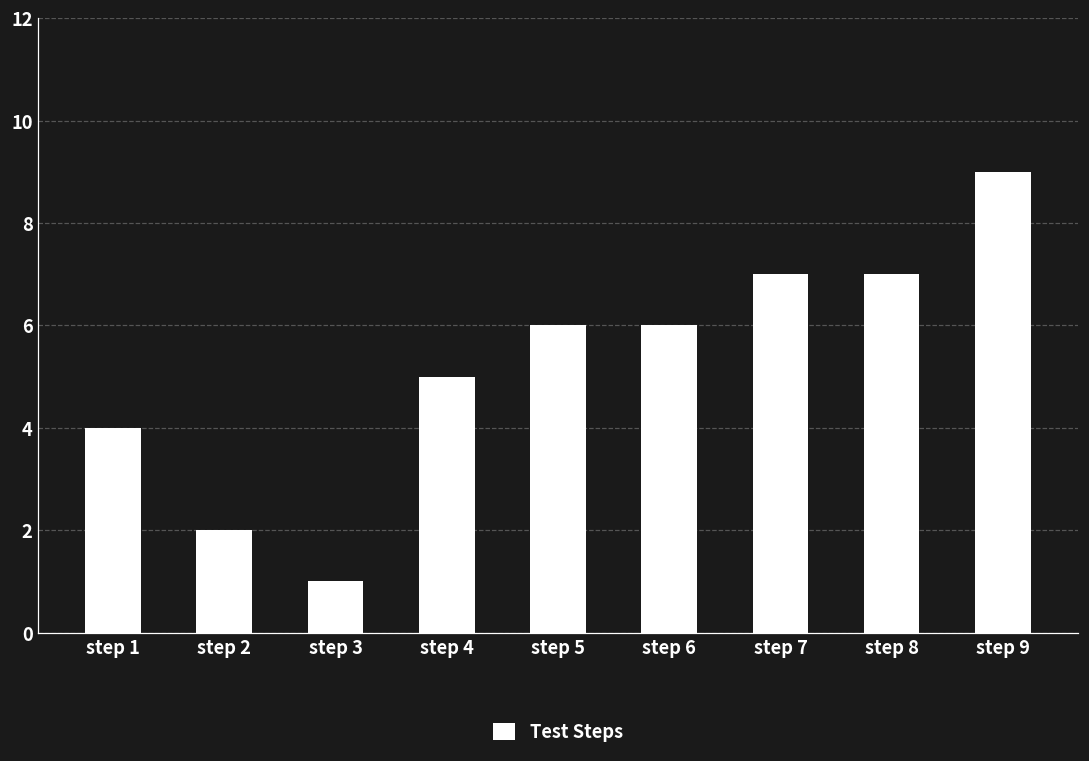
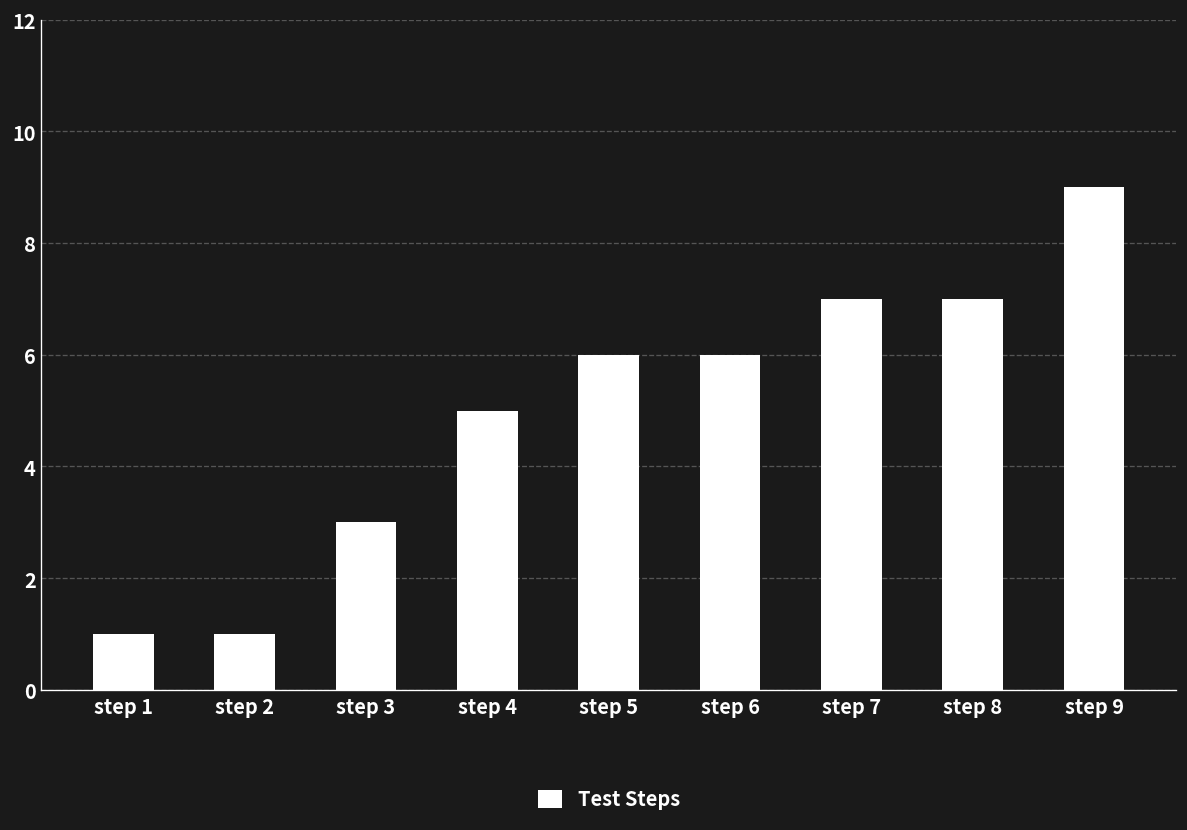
step 1: 4 -> 1
step 2: 2 -> 1
step 3: 1 -> 3
